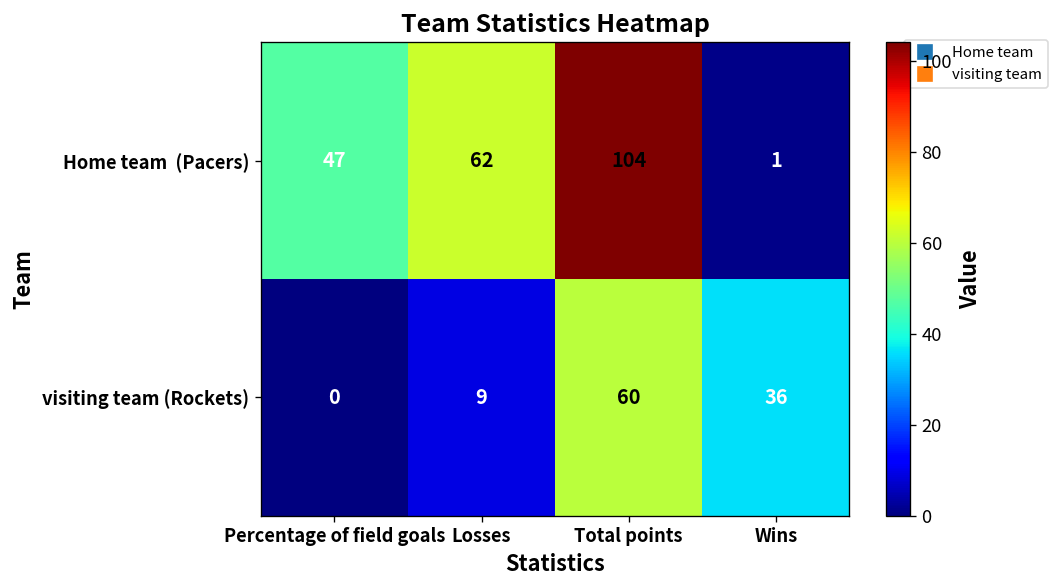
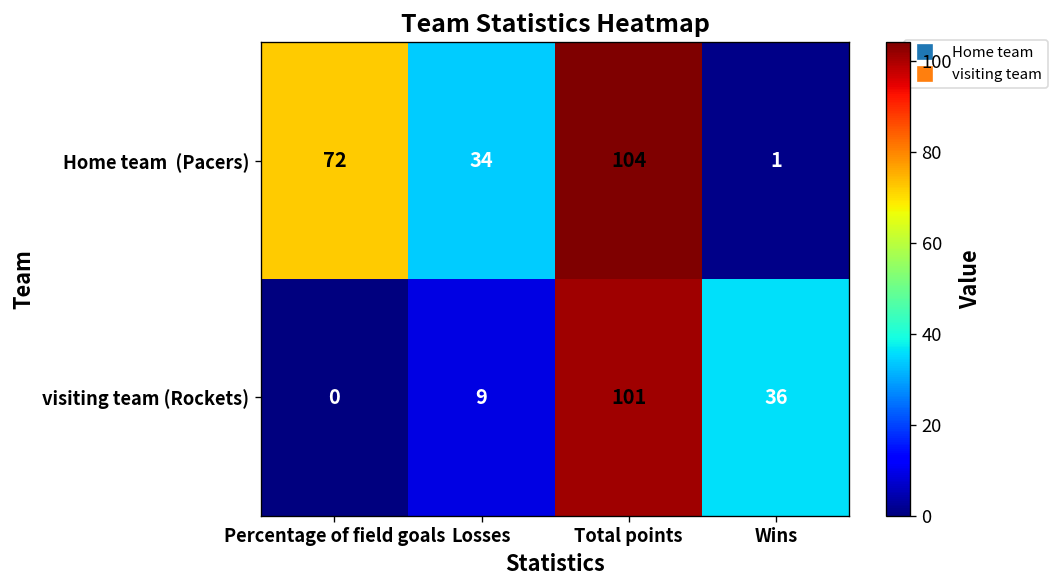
Home team (Pacers), Percentage of field goals: 47 -> 72
Home team (Pacers), Losses: 62 -> 34
visiting team (Rockets), Total points: 60 -> 101
